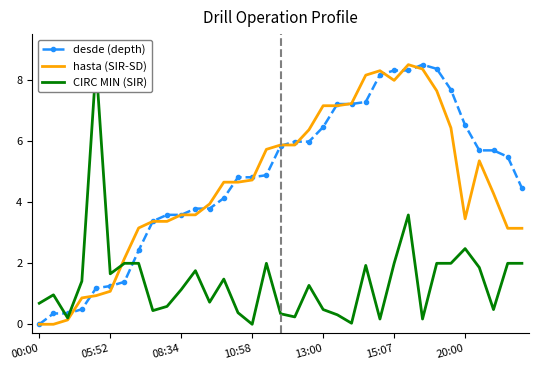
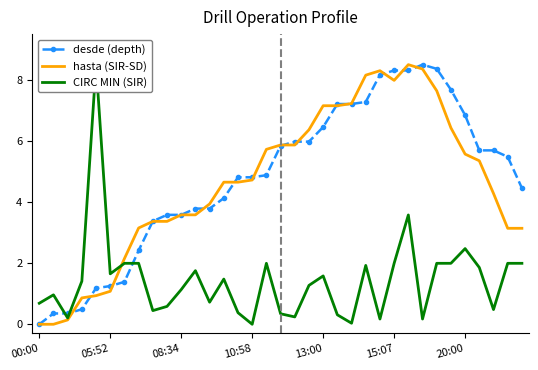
CIRC MIN (SIR), 13:00: 0.5 -> 1.6
desde (depth), 20:00: 6.5 -> 6.8
hasta (SIR-SD), 20:00: 3.5 -> 5.6
